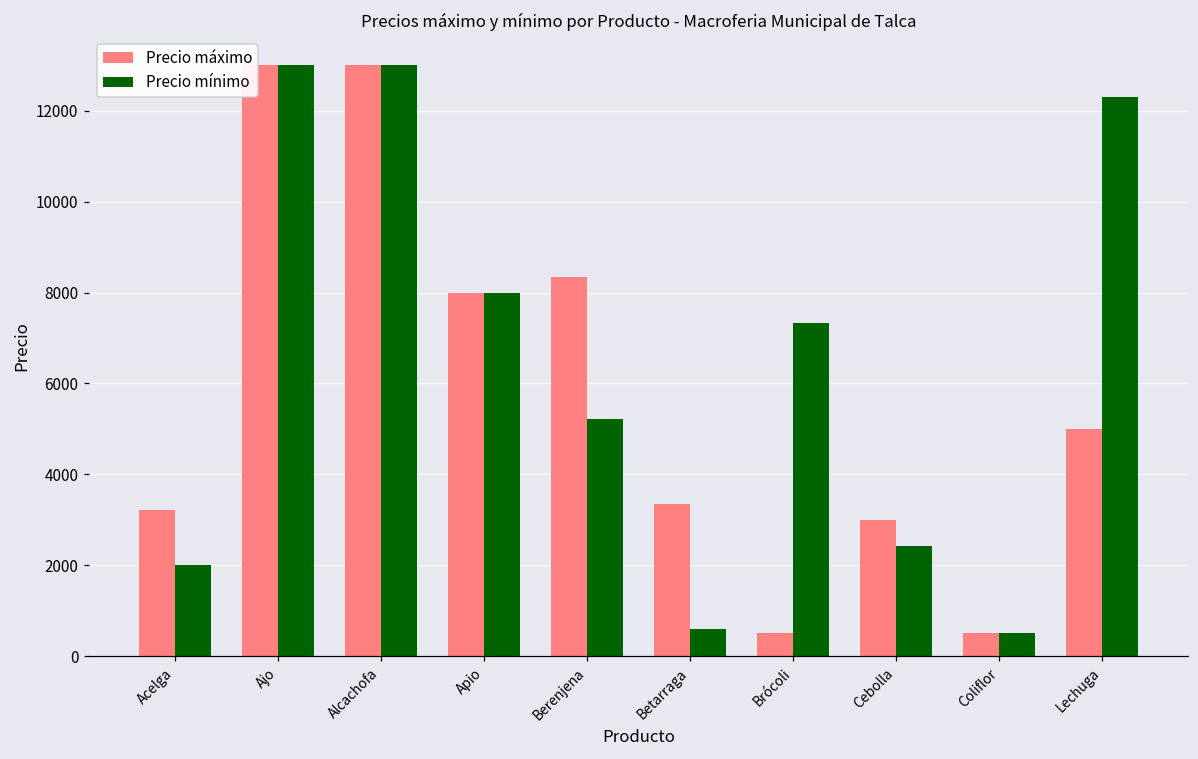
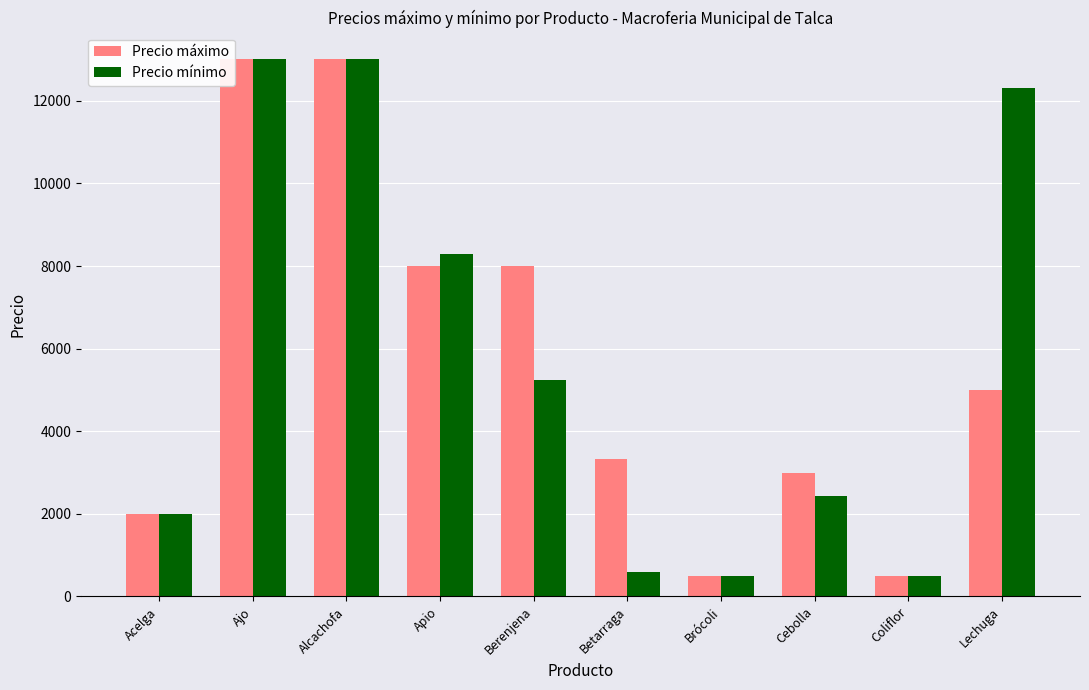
Precio máximo, Acelga: 3200 -> 2000
Precio mínimo, Apio: 8000 -> 8300
Precio máximo, Berenjena: 8400 -> 8000
Precio mínimo, Brócoli: 7300 -> 500
